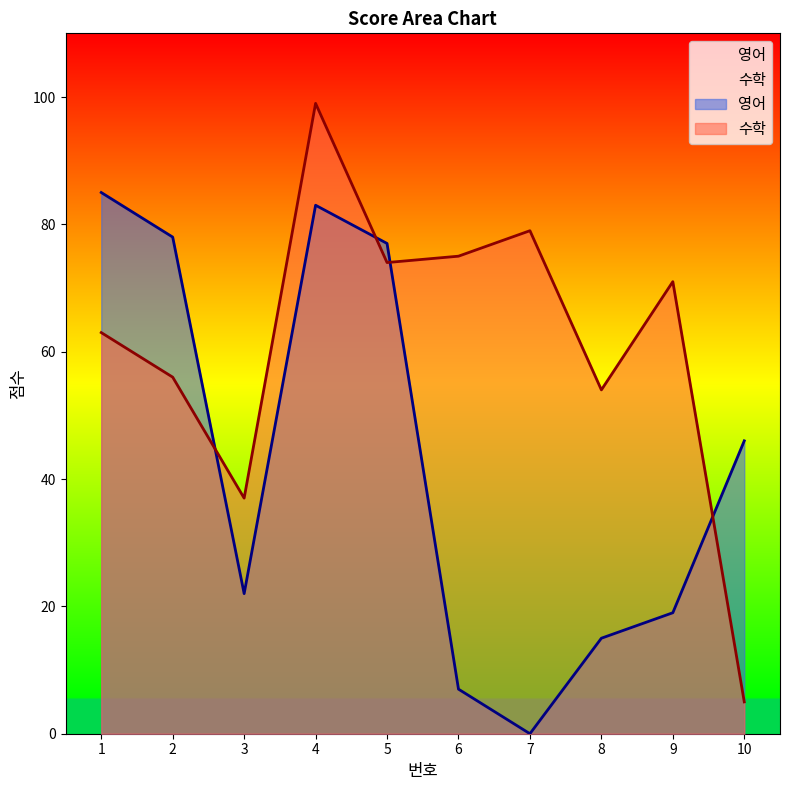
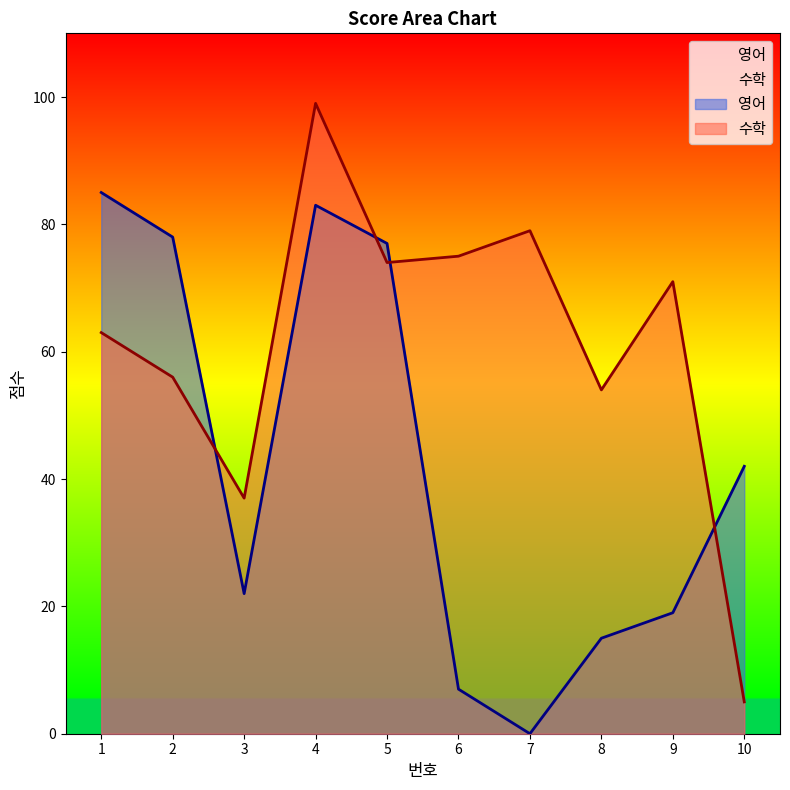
영어, 10: 46 -> 42
